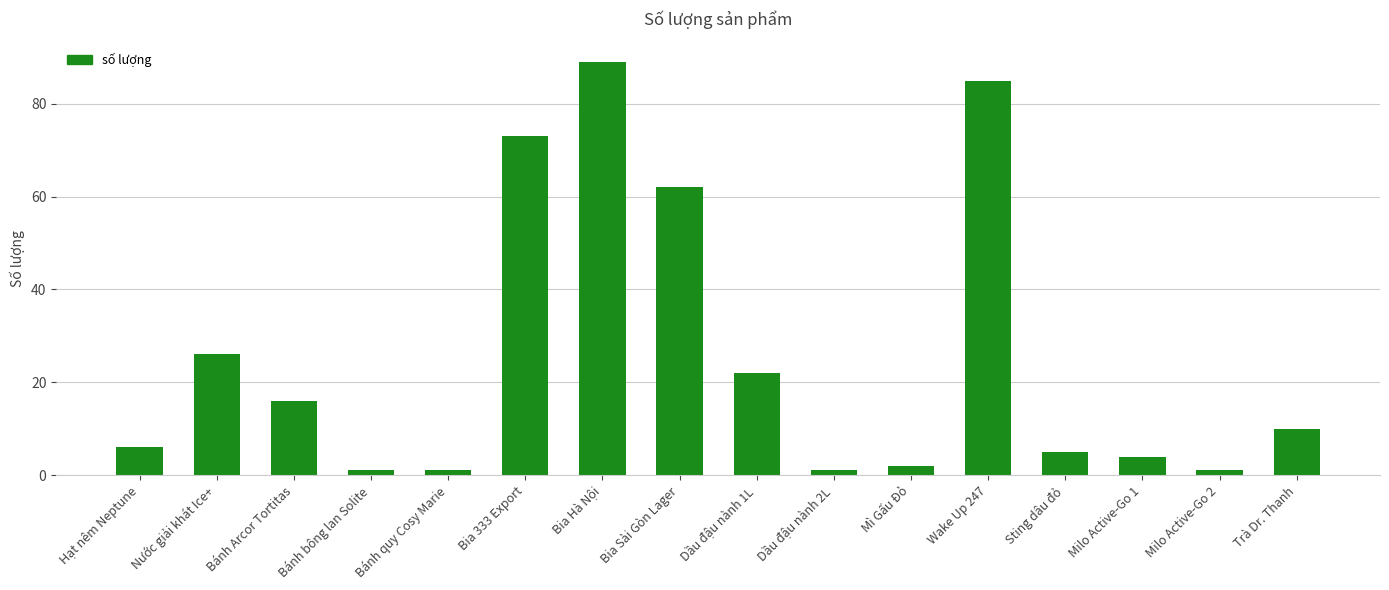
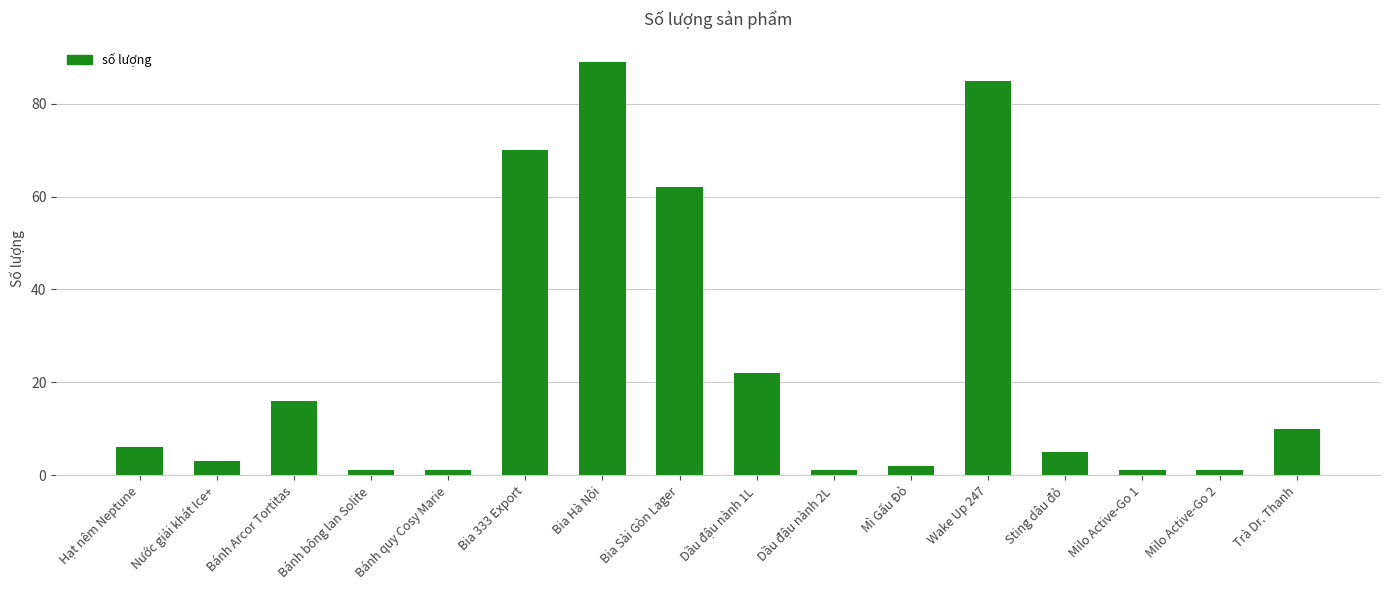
Nước giải khát Ice+: 26 -> 3
Bia 333 Export: 73 -> 70
Milo Active-Go 1: 4 -> 1
